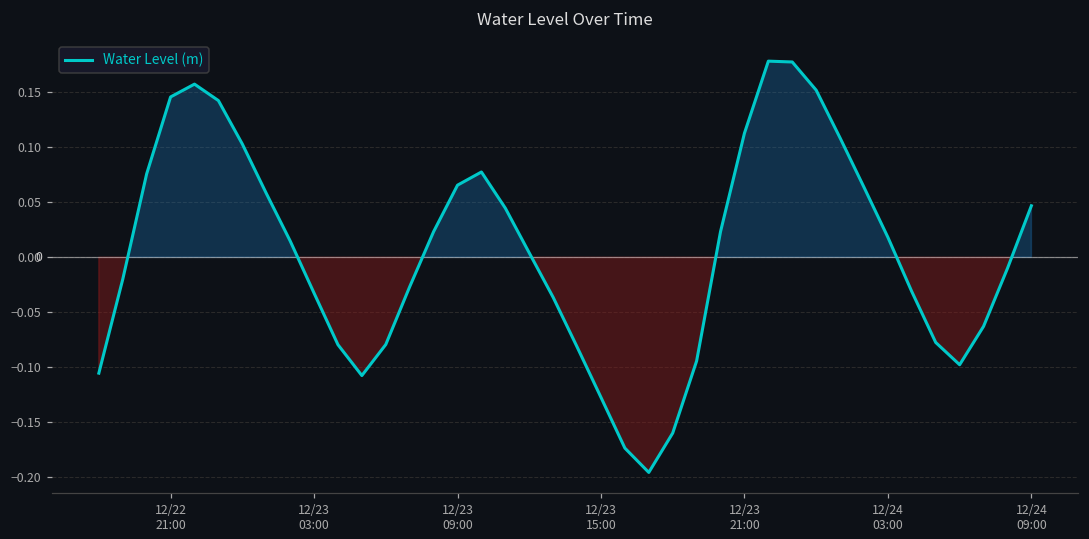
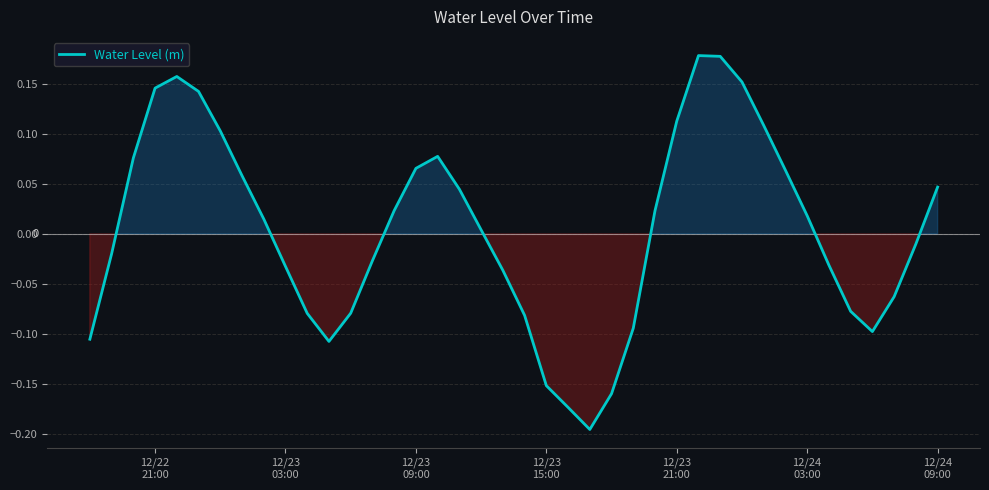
12/23 15:00: -0.13 -> -0.15
